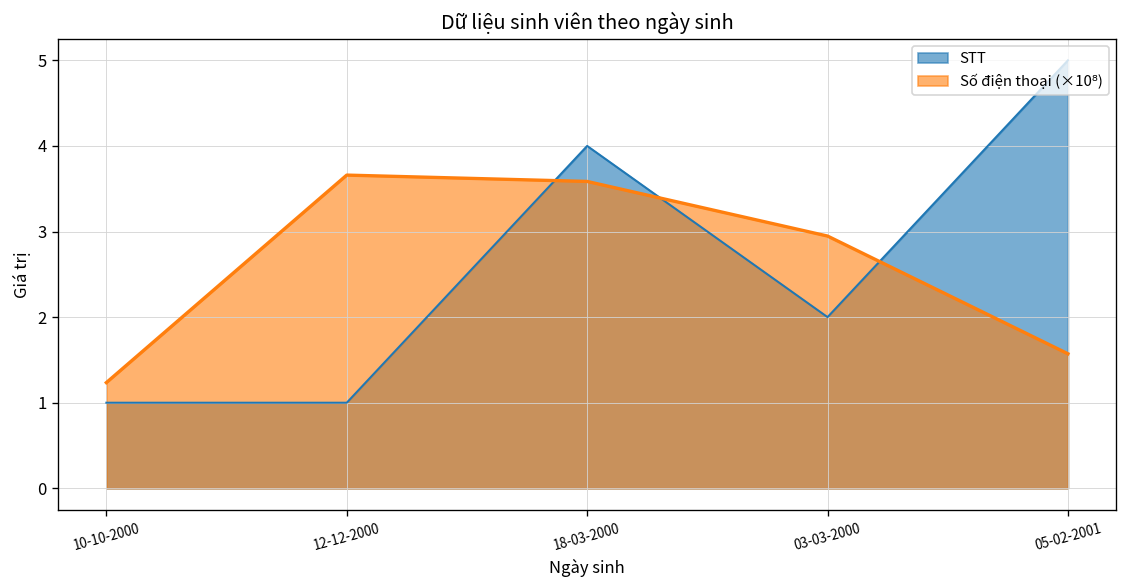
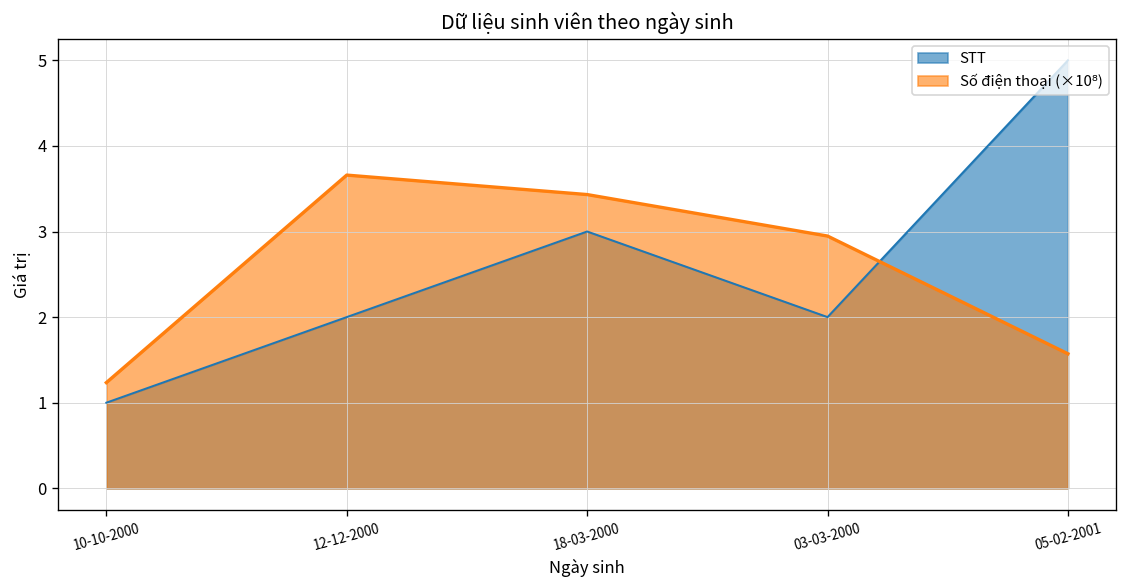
STT, 12-12-2000: 1 -> 2
STT, 18-03-2000: 4 -> 3
Số điện thoại (×10⁸), 18-03-2000: 3.6 -> 3.4
